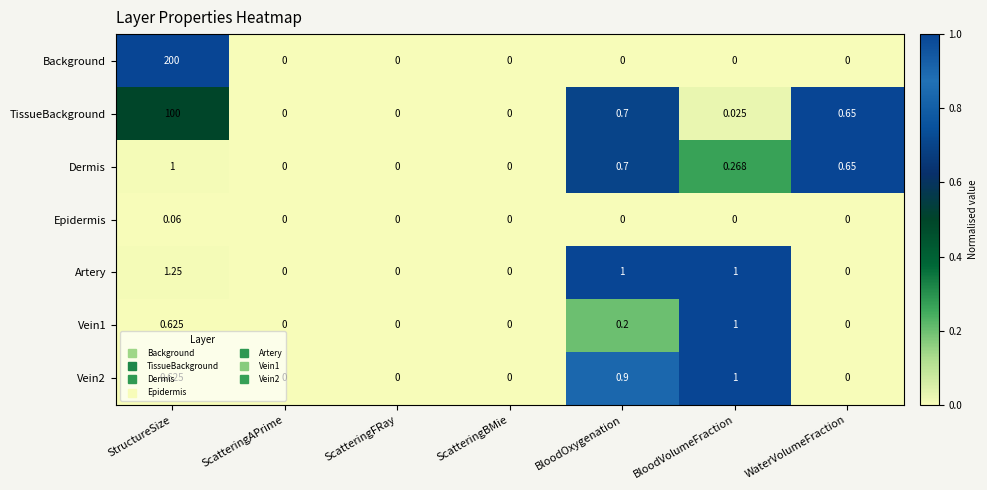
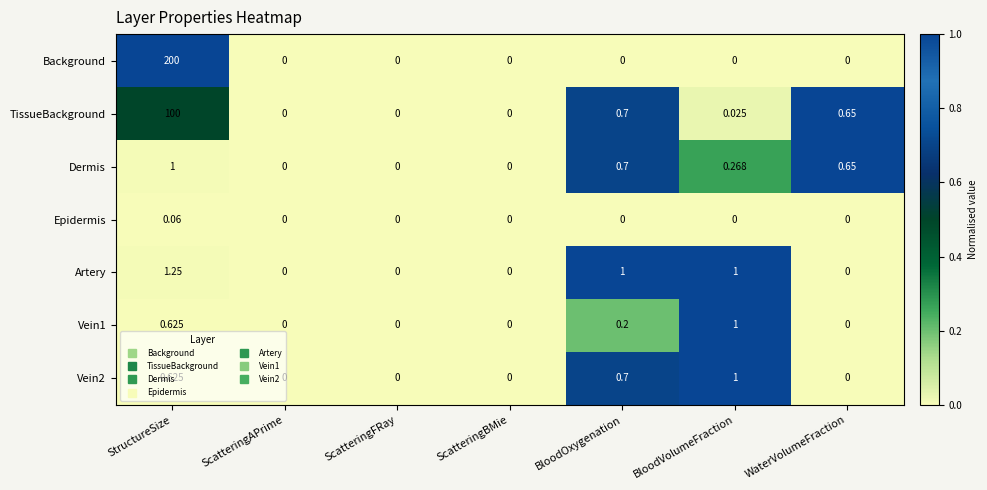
Vein2, BloodOxygenation: 0.9 -> 0.7
